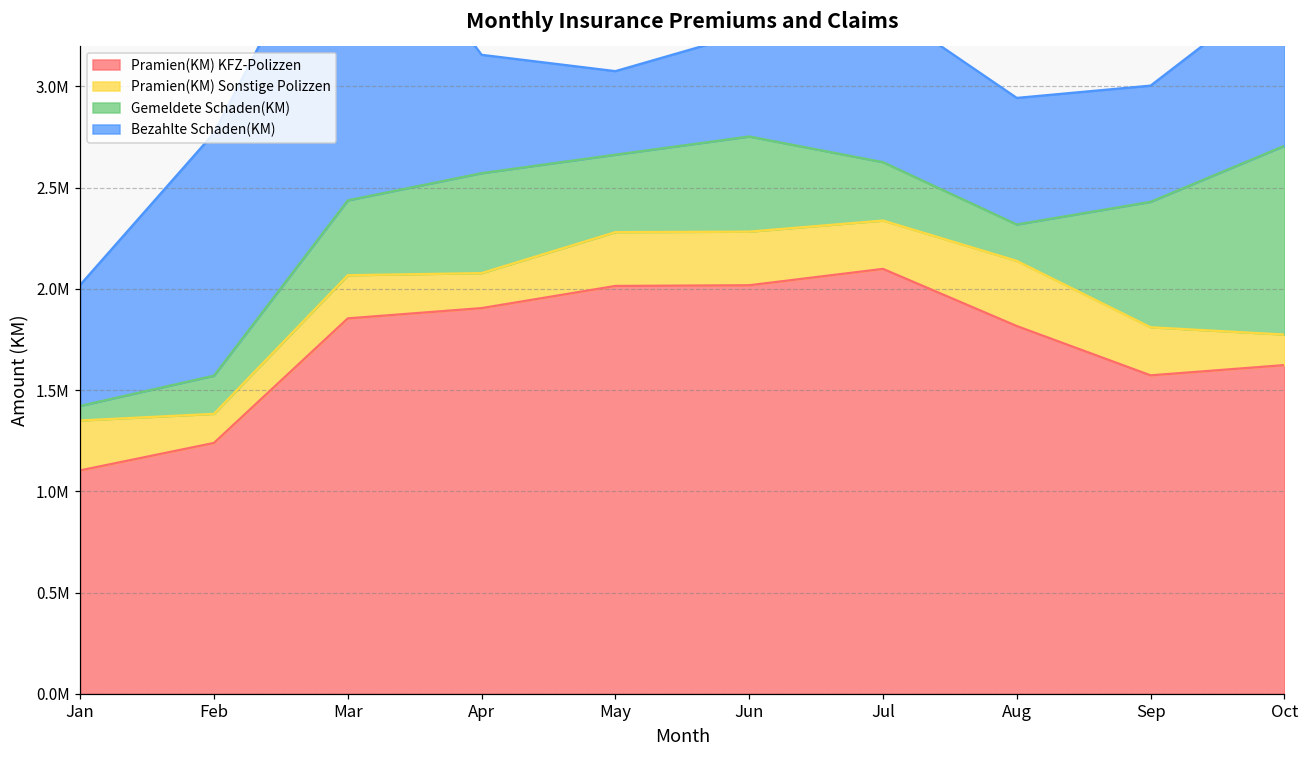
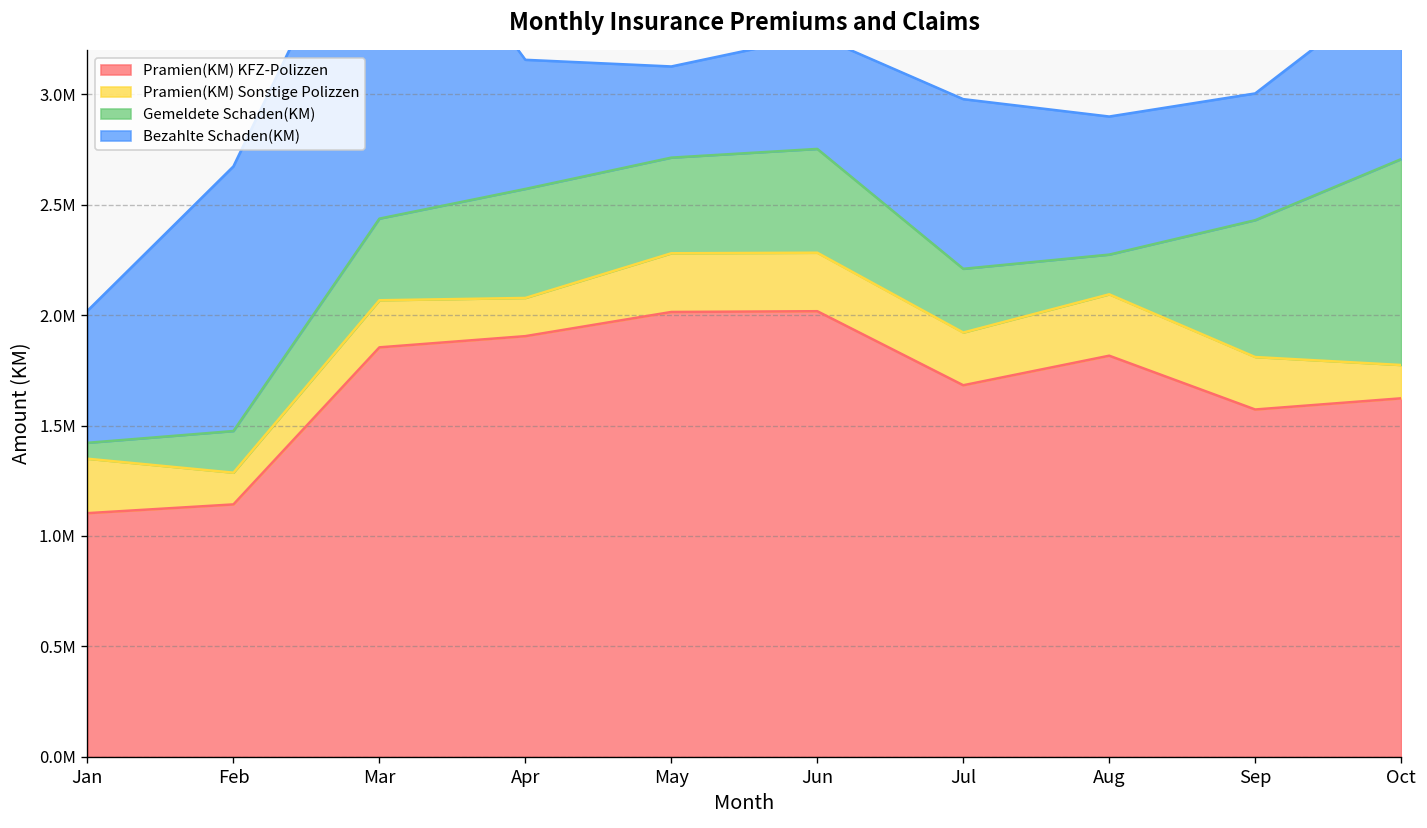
Pramien(KM) KFZ-Polizzen, Feb: 1240000 -> 1140000
Gemeldete Schaden(KM), May: 380000 -> 430000
Pramien(KM) KFZ-Polizzen, Jul: 2100000 -> 1680000
Pramien(KM) Sonstige Polizzen, Aug: 320000 -> 280000
